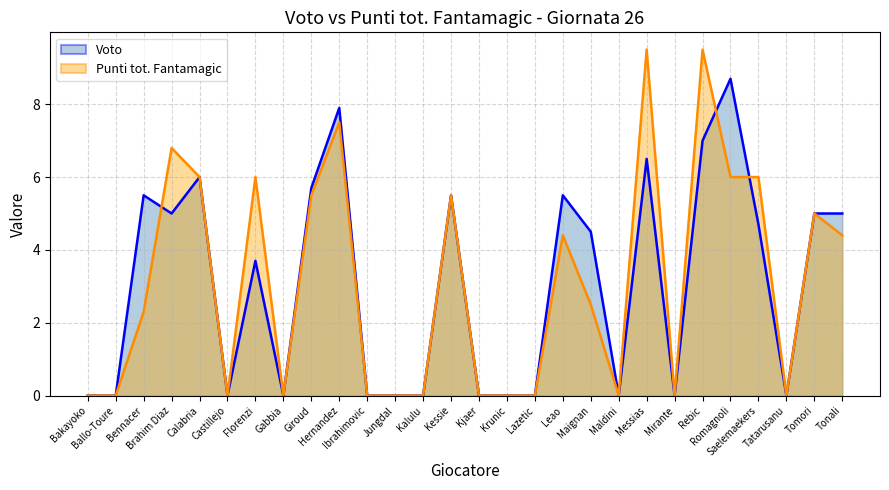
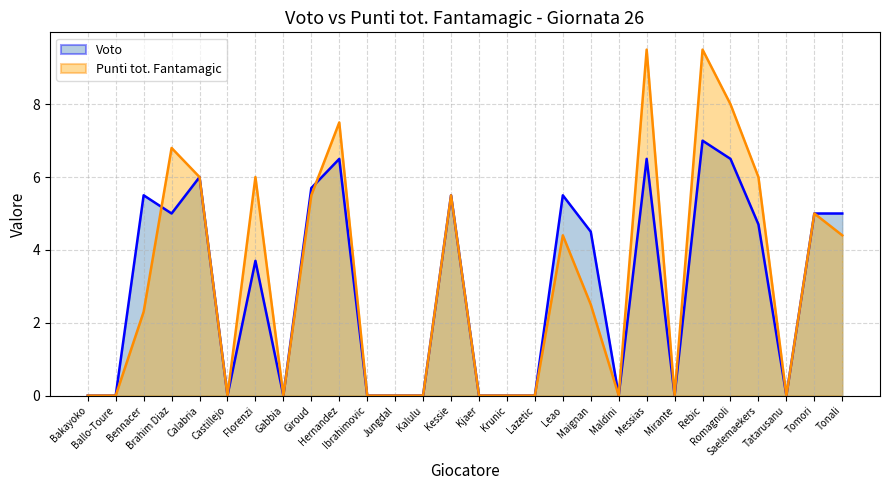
Voto, Hernandez: 7.9 -> 6.5
Voto, Romagnoli: 8.7 -> 6.5
Punti tot. Fantamagic, Romagnoli: 6 -> 8
